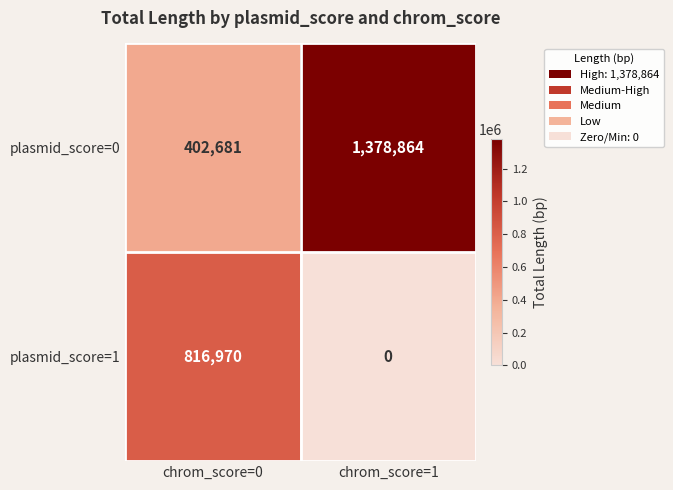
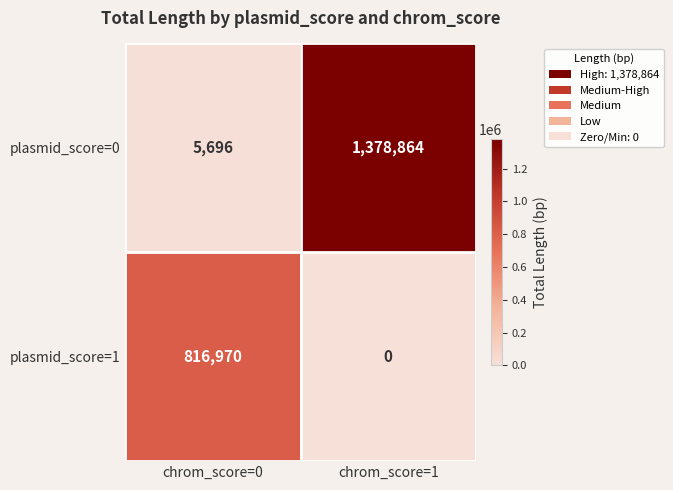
plasmid_score=0, chrom_score=0: 402,681 -> 5,696
